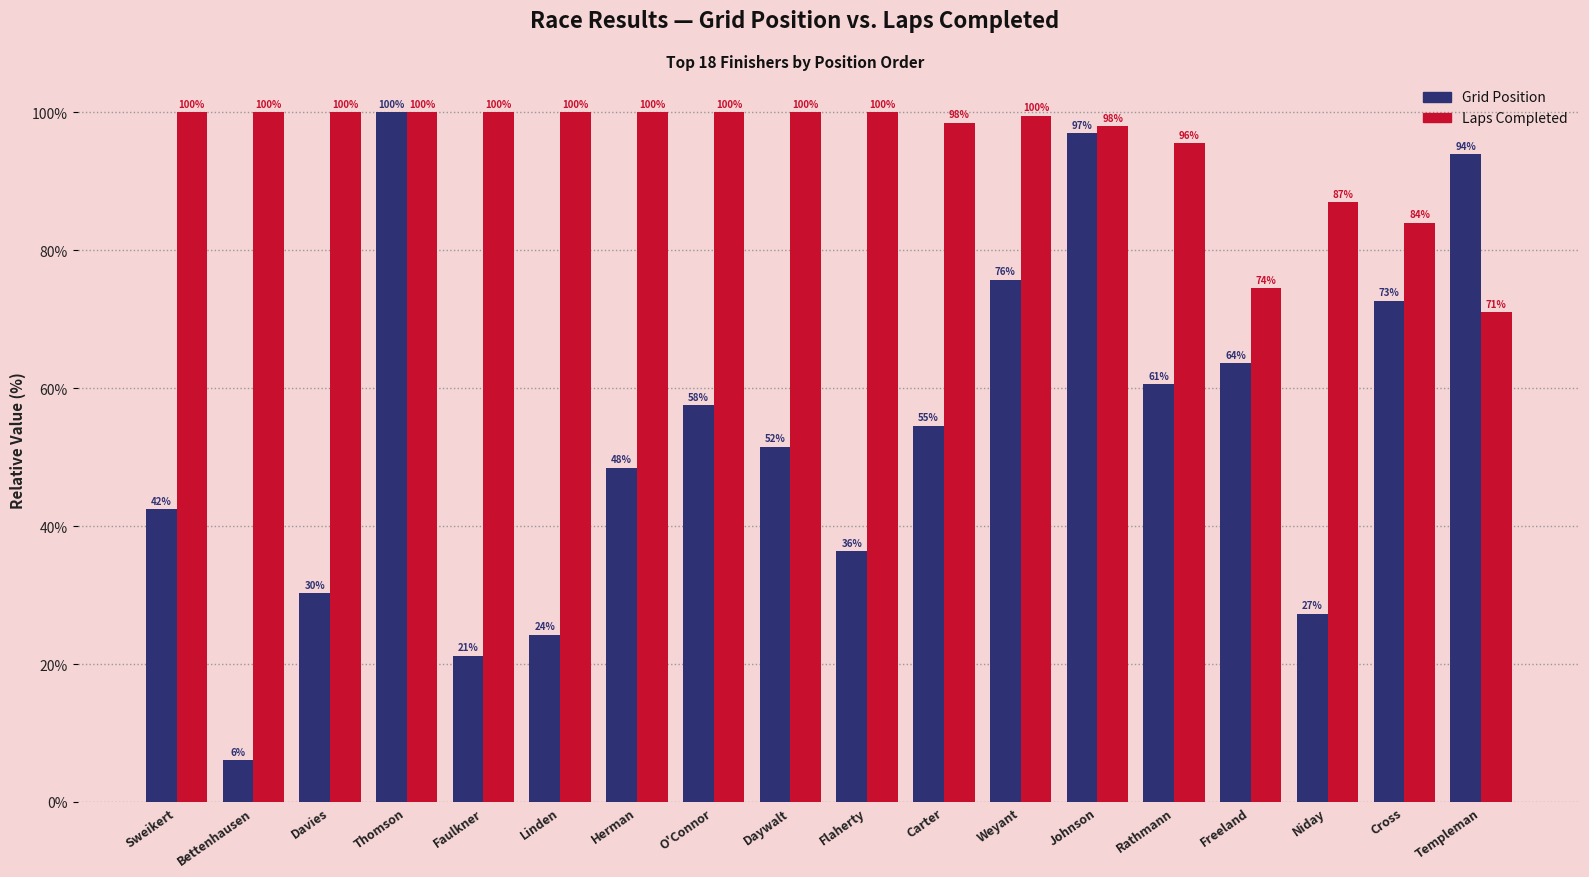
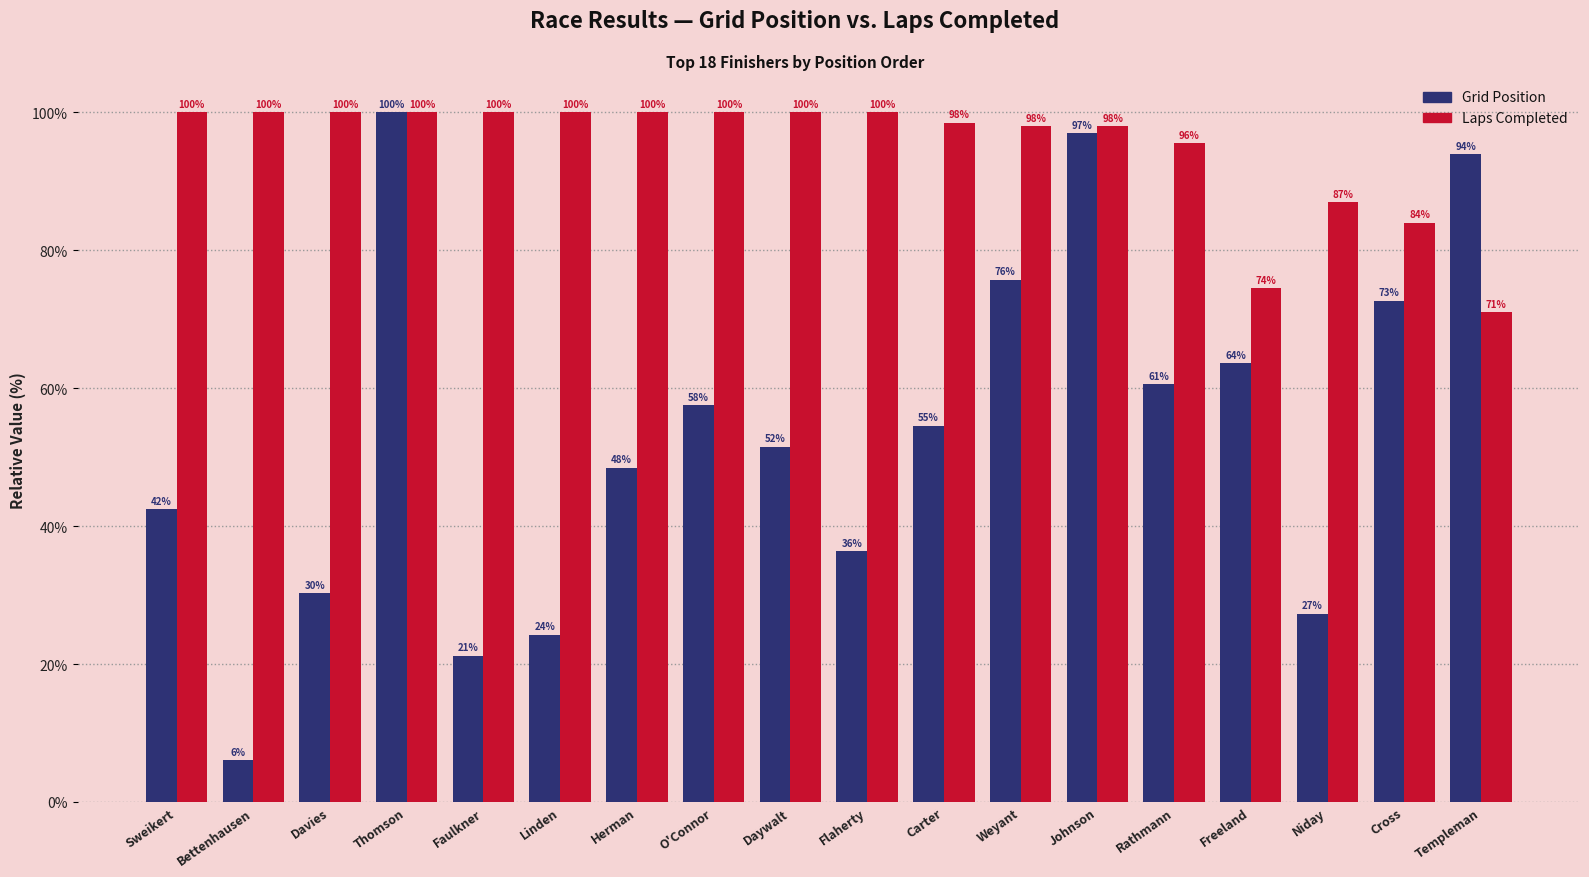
Laps Completed, Weyant: 100% -> 98%
